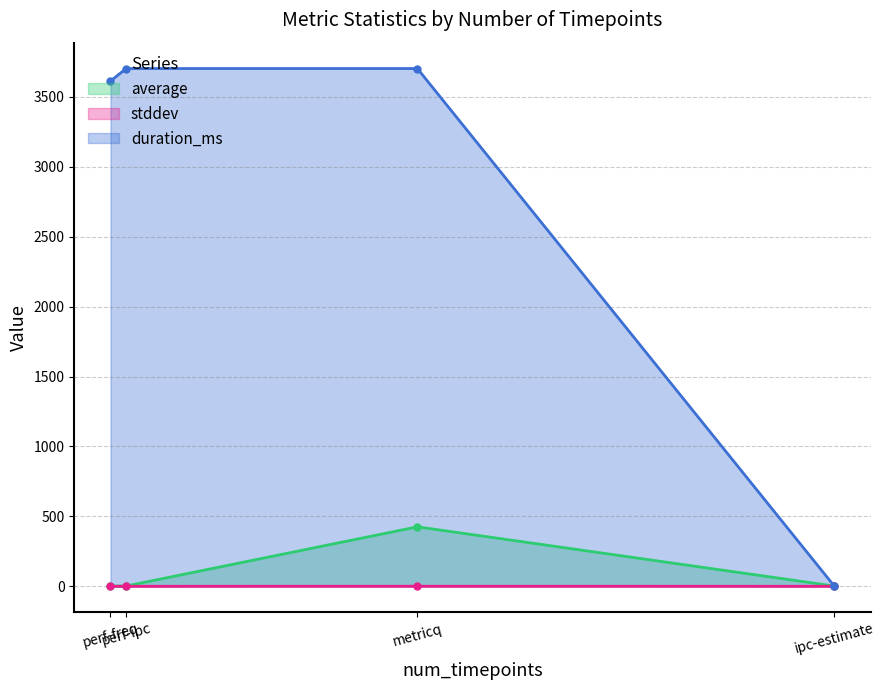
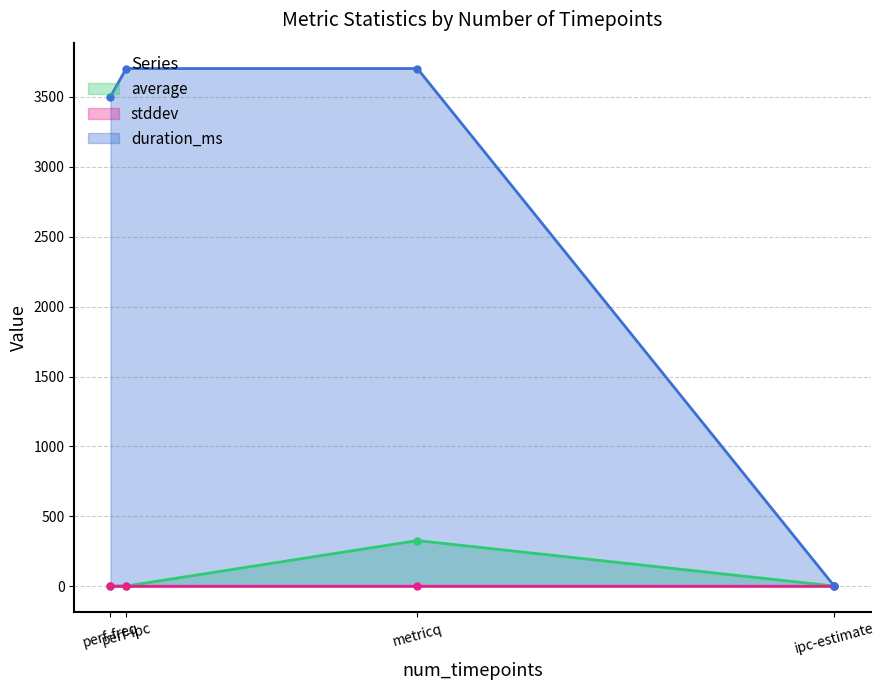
duration_ms, perf-freq: 3610 -> 3500
average, metricq: 430 -> 330
